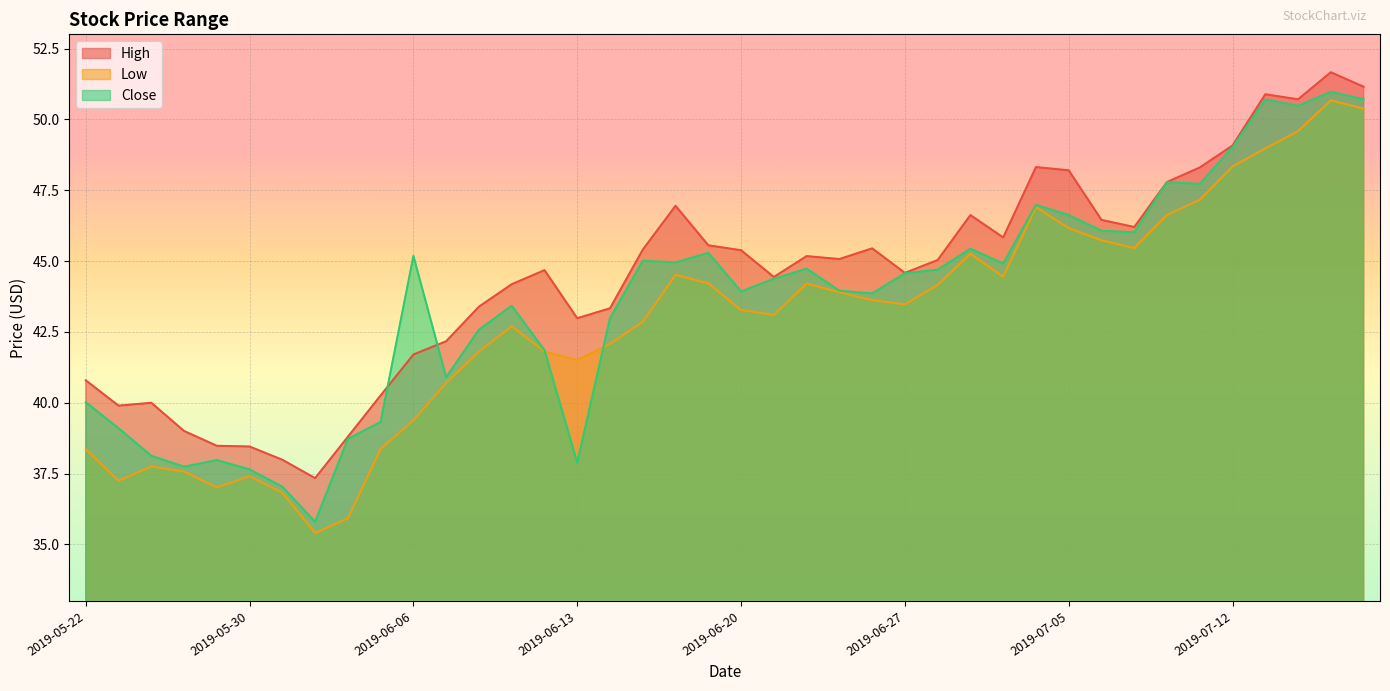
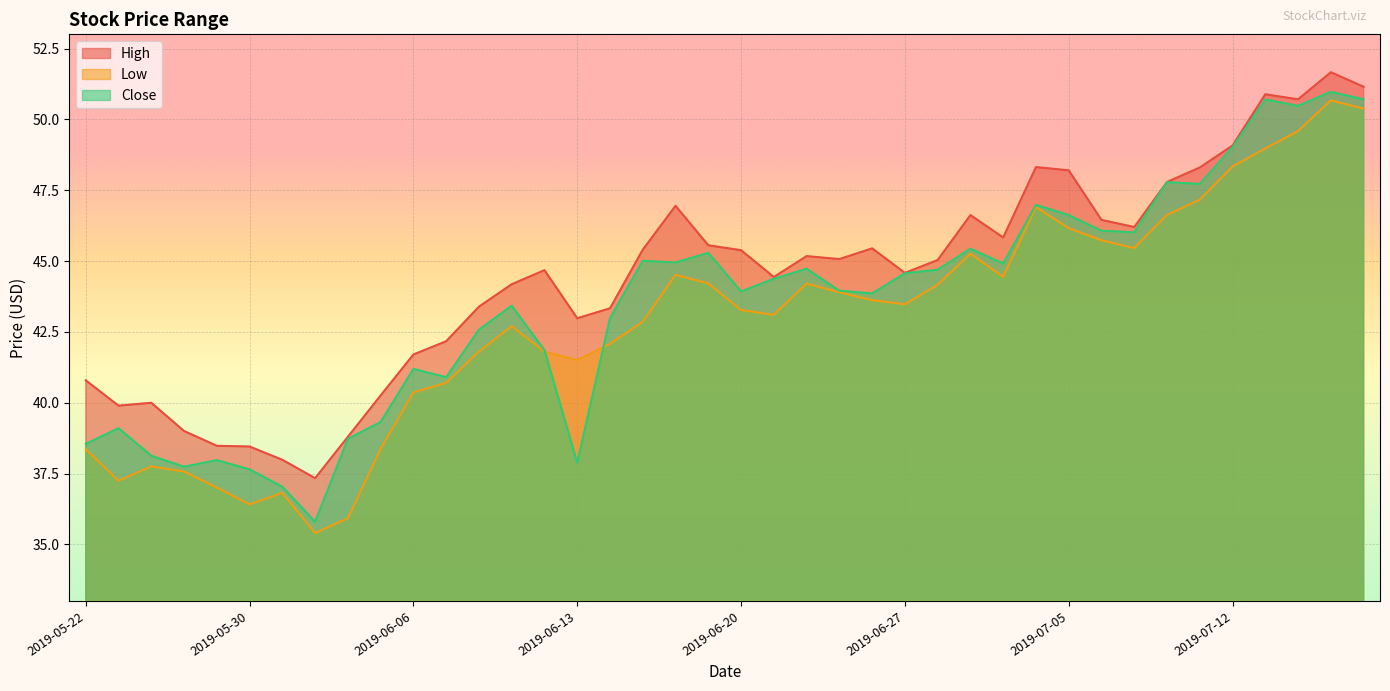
Close, 2019-05-22: 40.0 -> 38.5
Low, 2019-05-30: 37.4 -> 36.4
Low, 2019-06-06: 39.4 -> 40.4
Close, 2019-06-06: 45.2 -> 41.2
